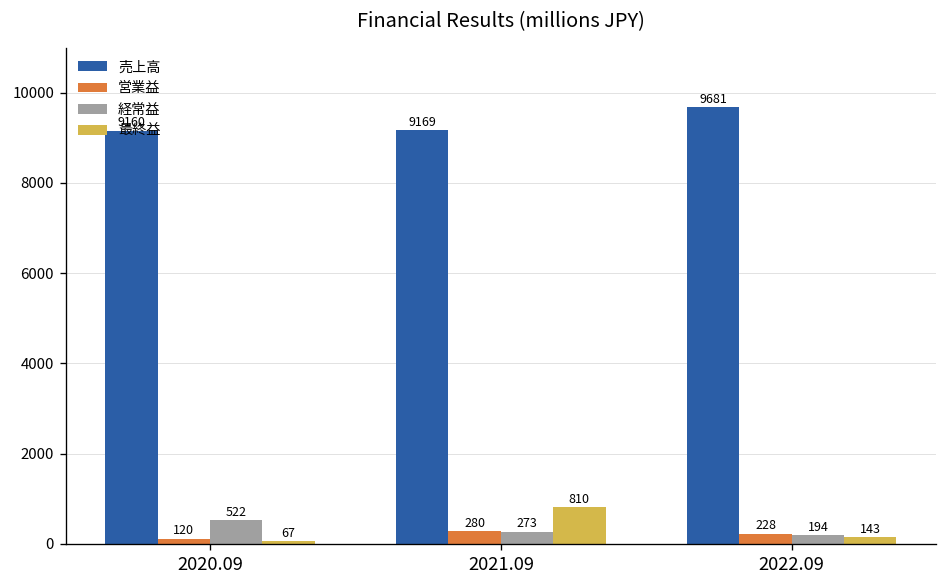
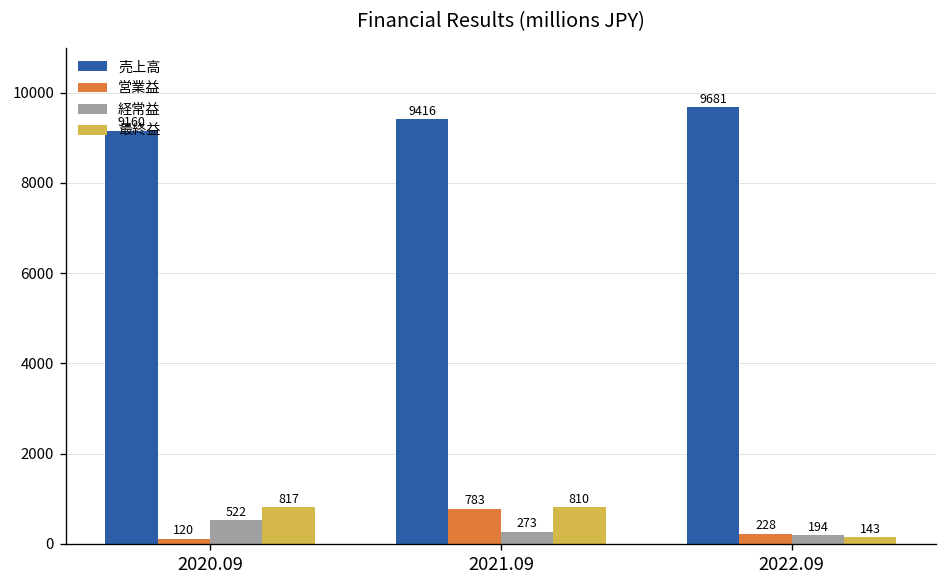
最終益, 2020.09: 67 -> 817
売上高, 2021.09: 9169 -> 9416
営業益, 2021.09: 280 -> 783
